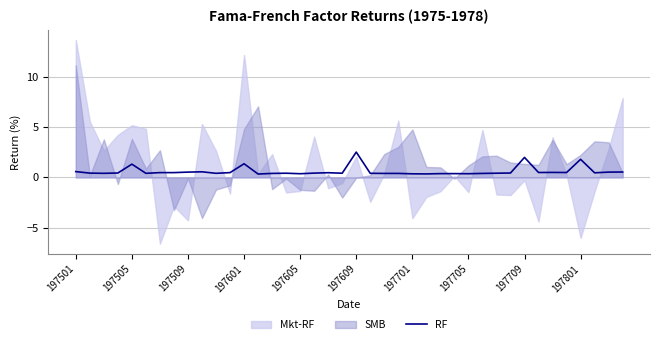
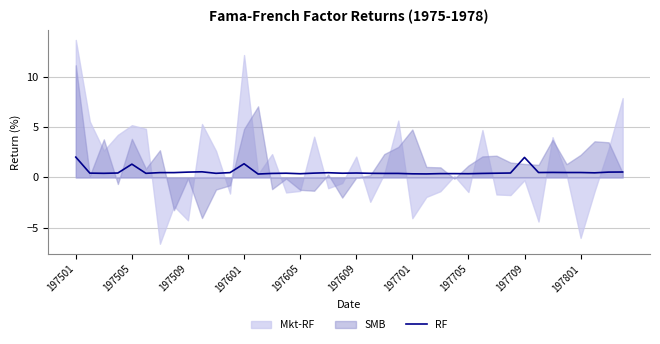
RF, 197501: 0.6 -> 2.0
RF, 197609: 2.5 -> 0.4
RF, 197801: 1.8 -> 0.5
